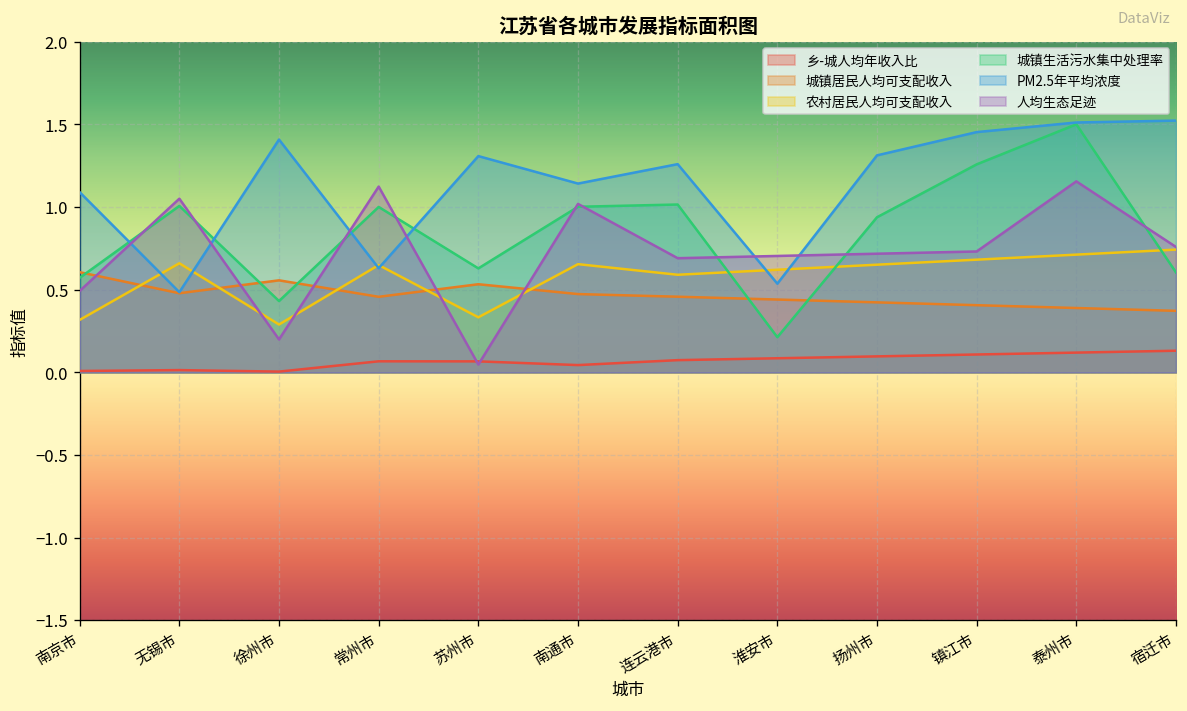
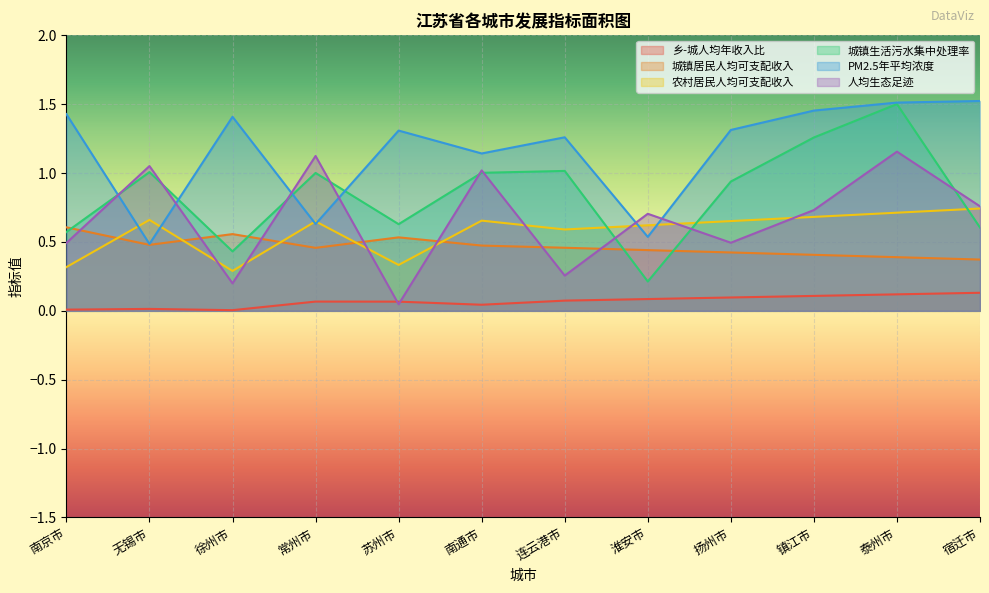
PM2.5年平均浓度, 南京市: 1.09 -> 1.43
人均生态足迹, 连云港市: 0.69 -> 0.26
人均生态足迹, 扬州市: 0.72 -> 0.49
